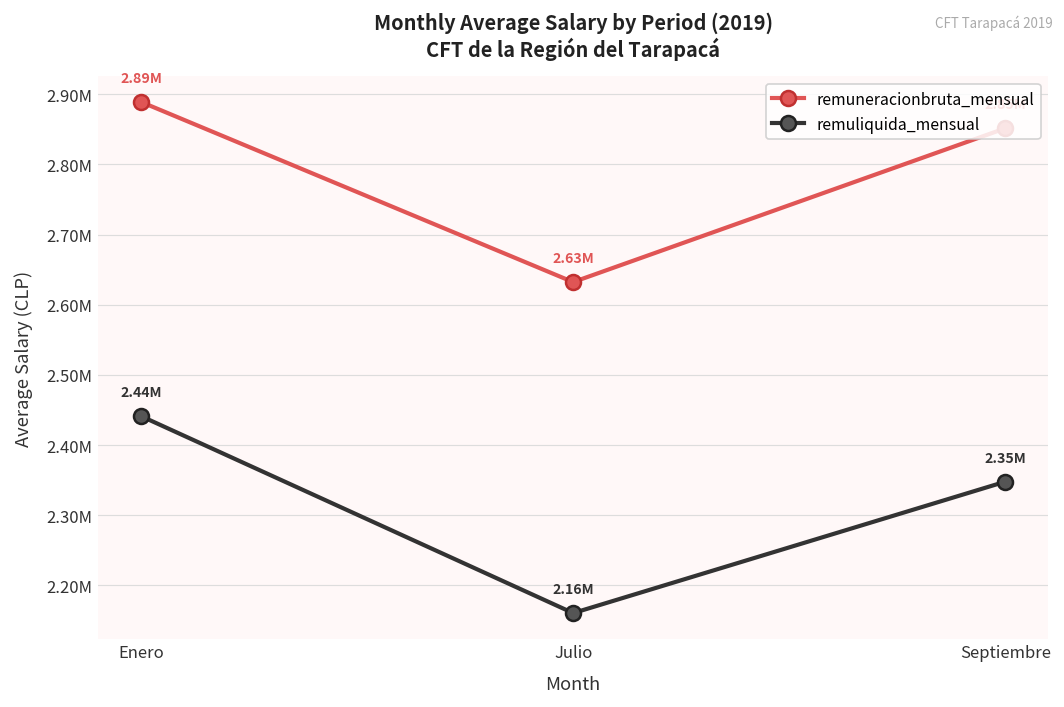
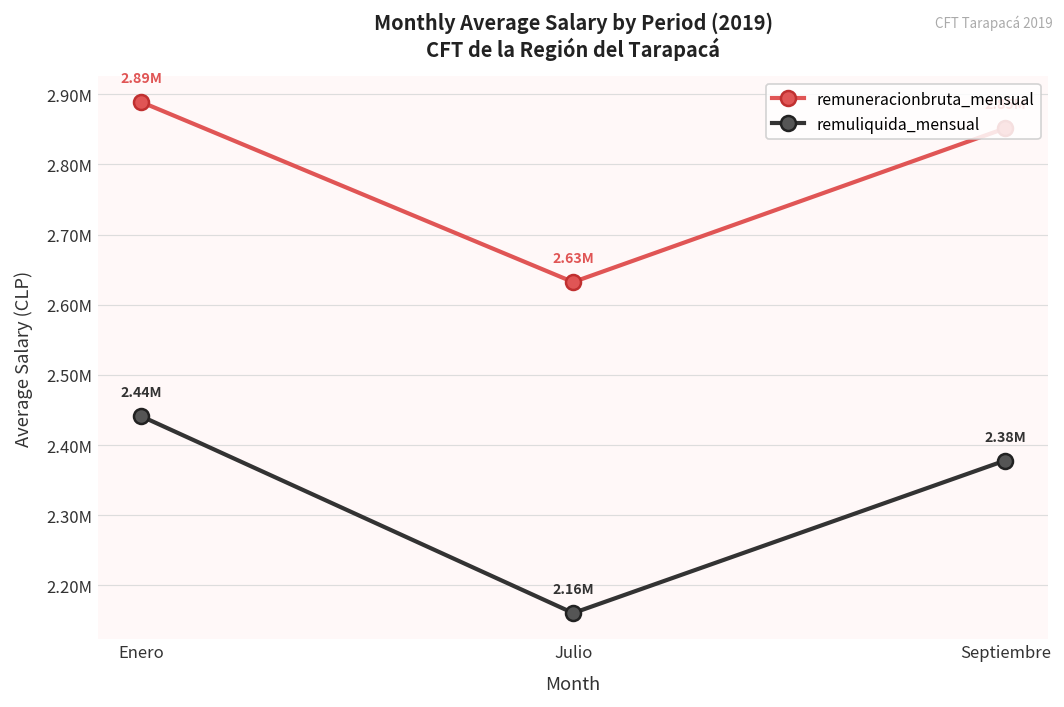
remuliquida_mensual, Septiembre: 2.35M -> 2.38M
